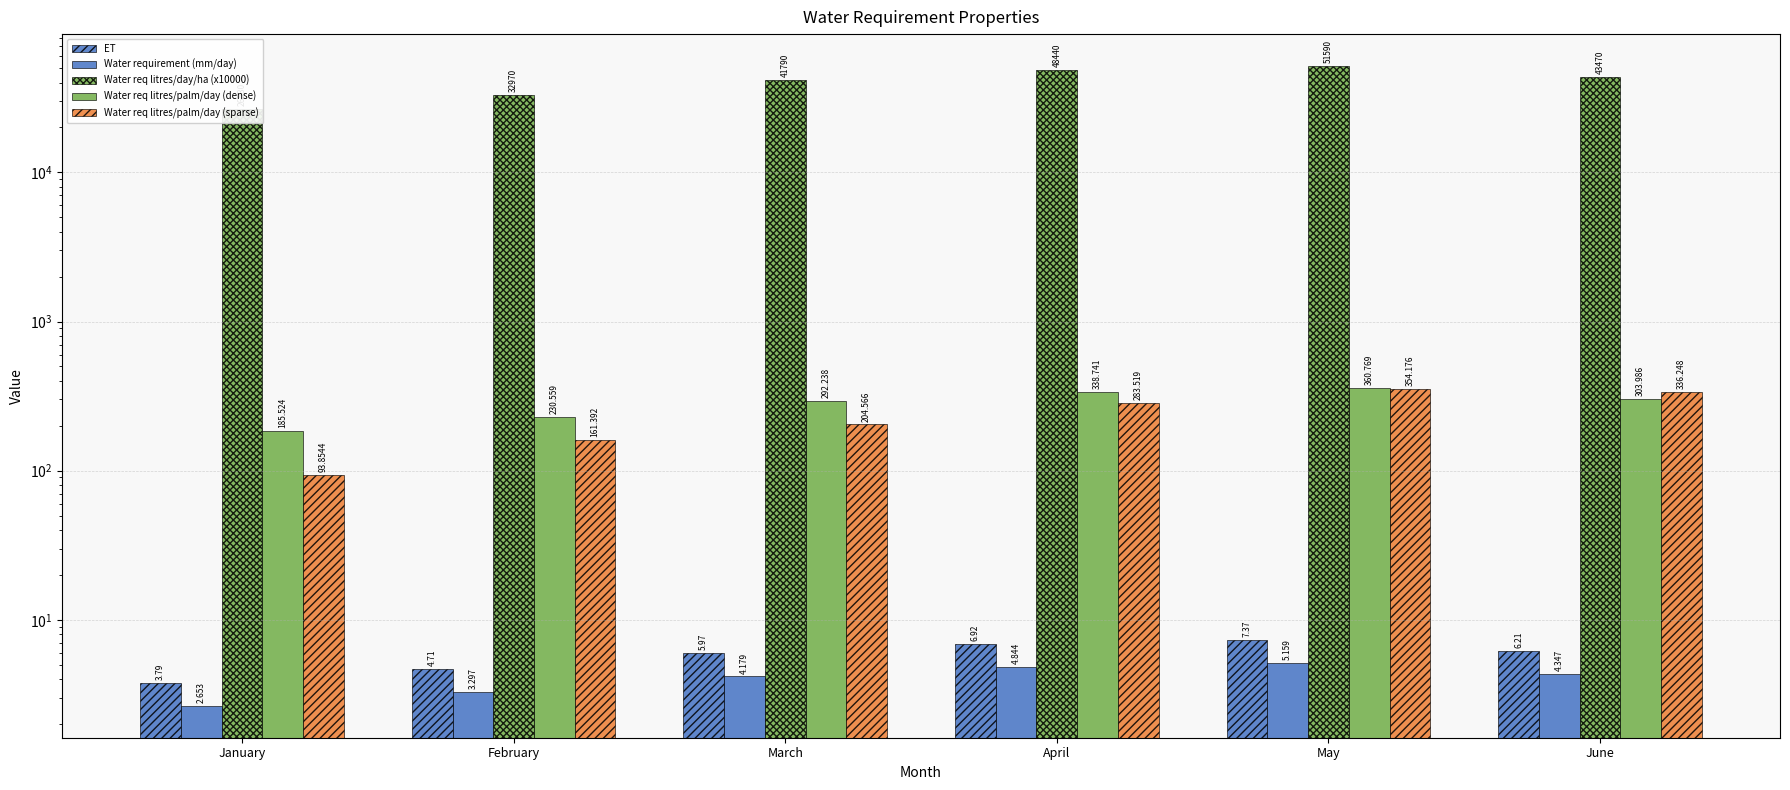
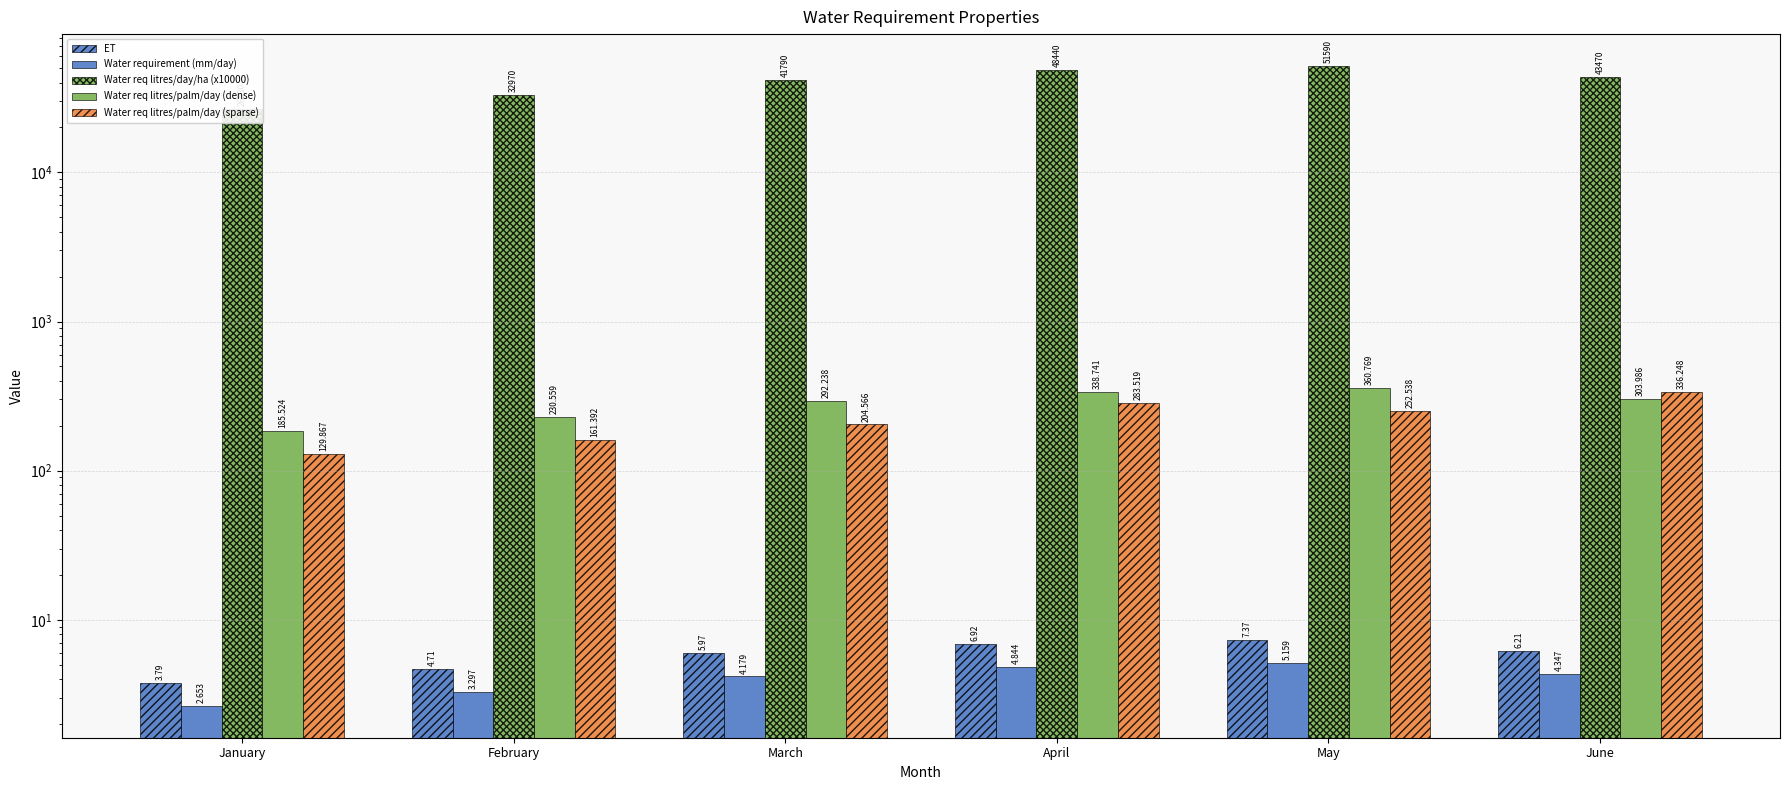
Water req litres/palm/day (sparse), January: 93.8544 -> 129.867
Water req litres/palm/day (sparse), May: 354.176 -> 252.538
